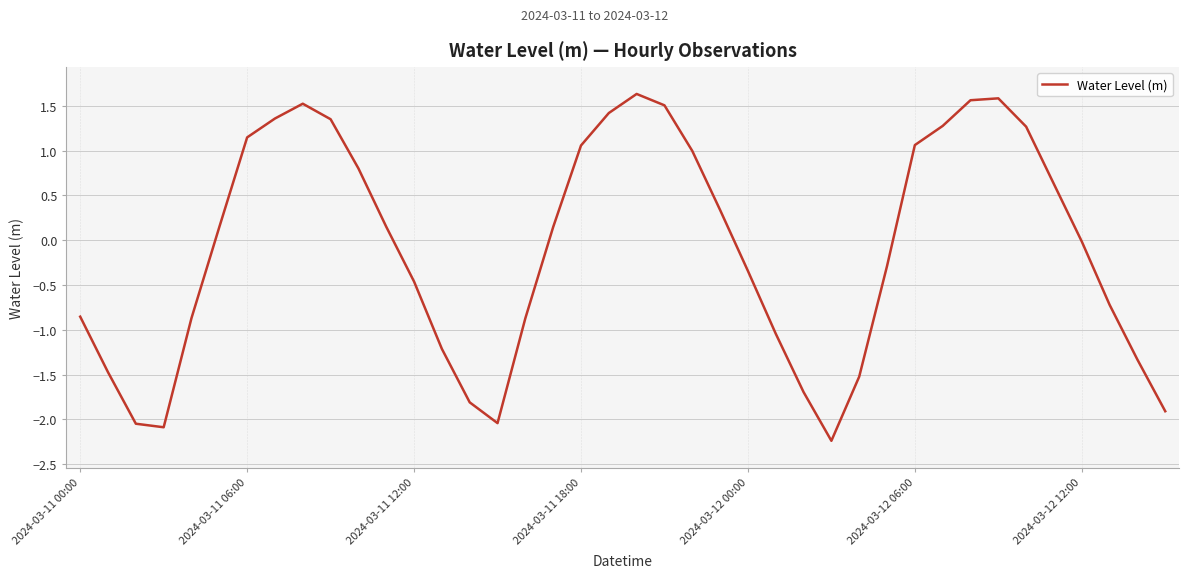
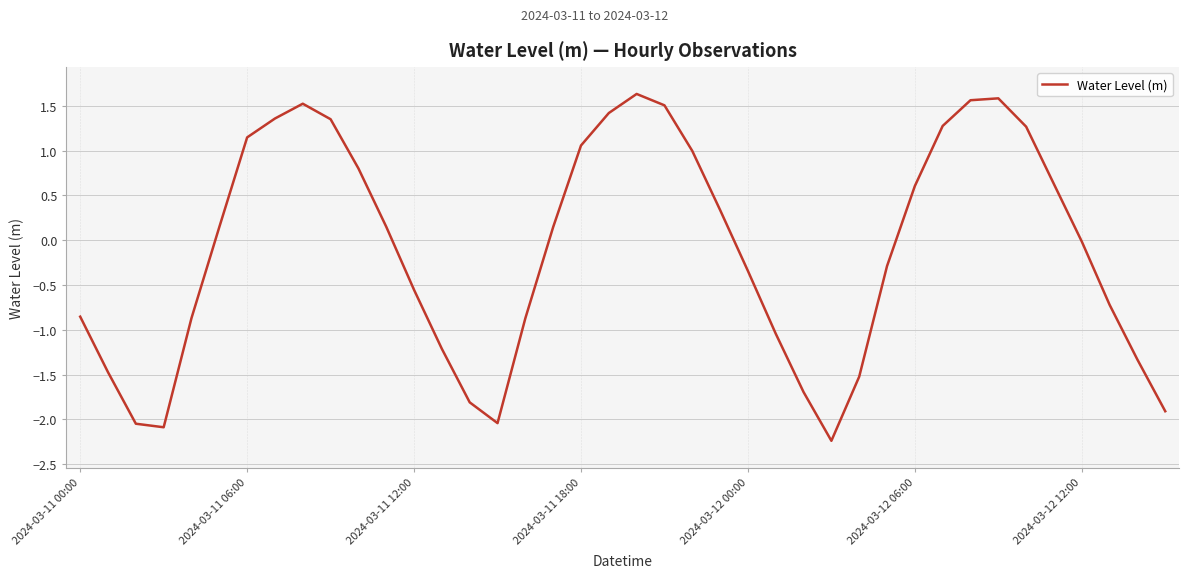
2024-03-11 12:00: -0.5 -> -0.6
2024-03-12 06:00: 1.1 -> 0.6
